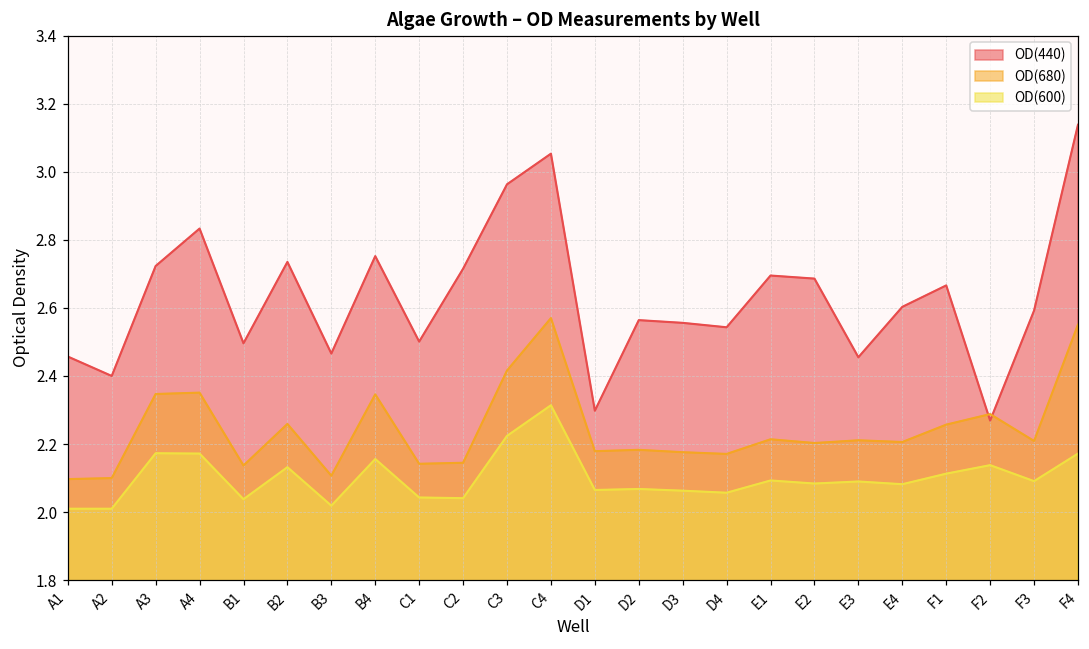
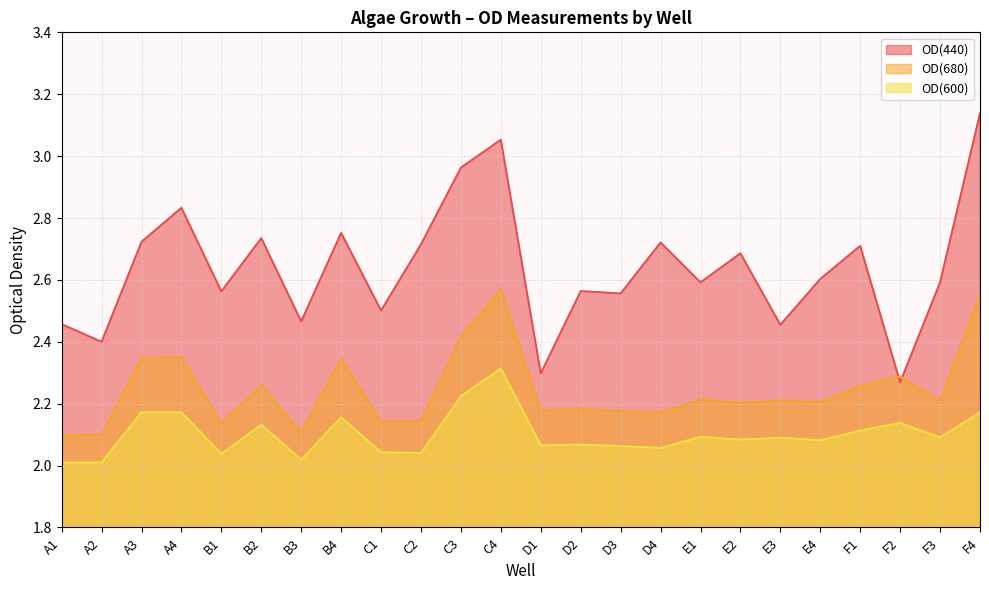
OD(440), B1: 2.50 -> 2.56
OD(440), D4: 2.54 -> 2.72
OD(440), E1: 2.70 -> 2.59
OD(440), F1: 2.67 -> 2.71
